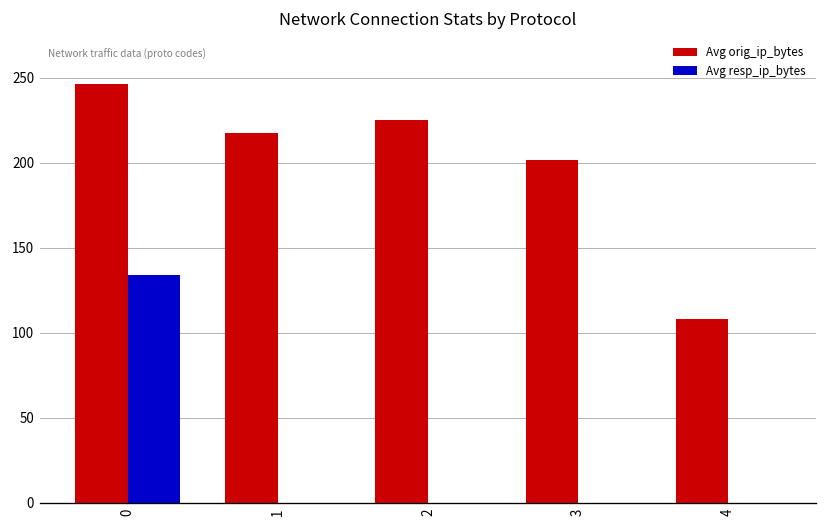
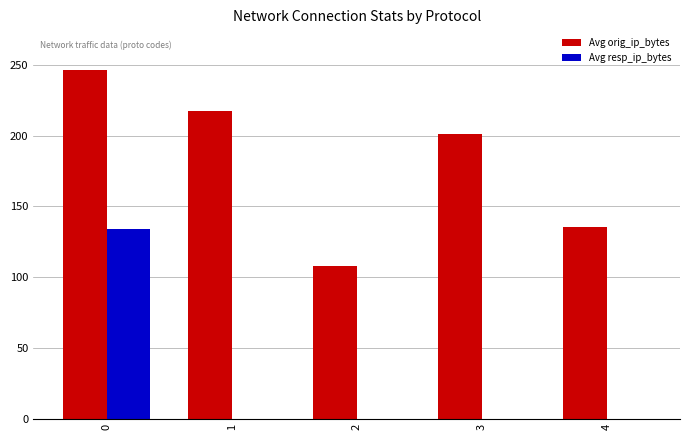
Avg orig_ip_bytes, 2: 225 -> 108
Avg orig_ip_bytes, 4: 108 -> 135
